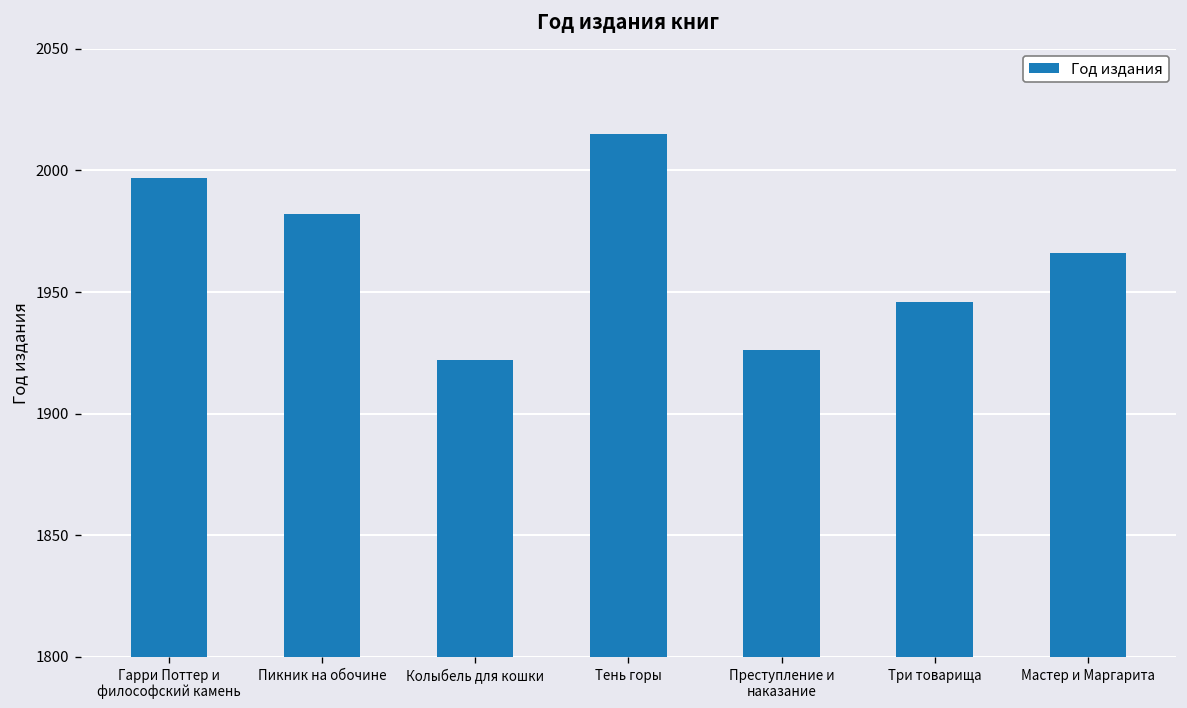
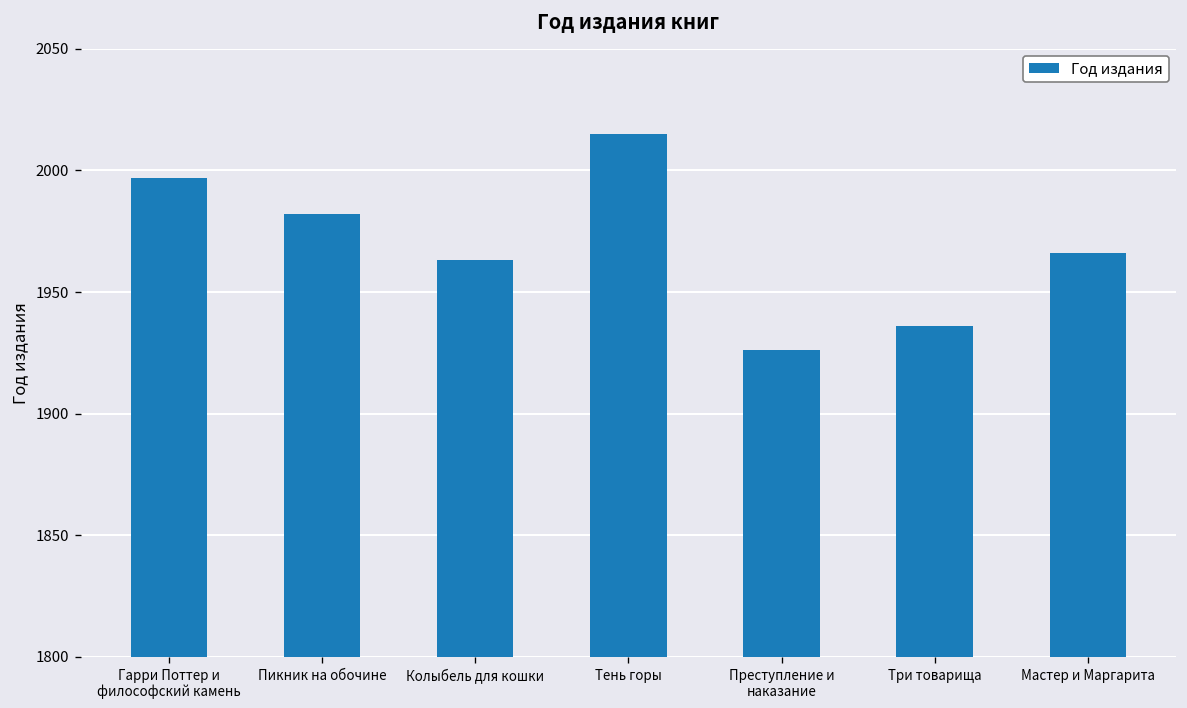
Колыбель для кошки: 1922 -> 1963
Три товарища: 1946 -> 1936
